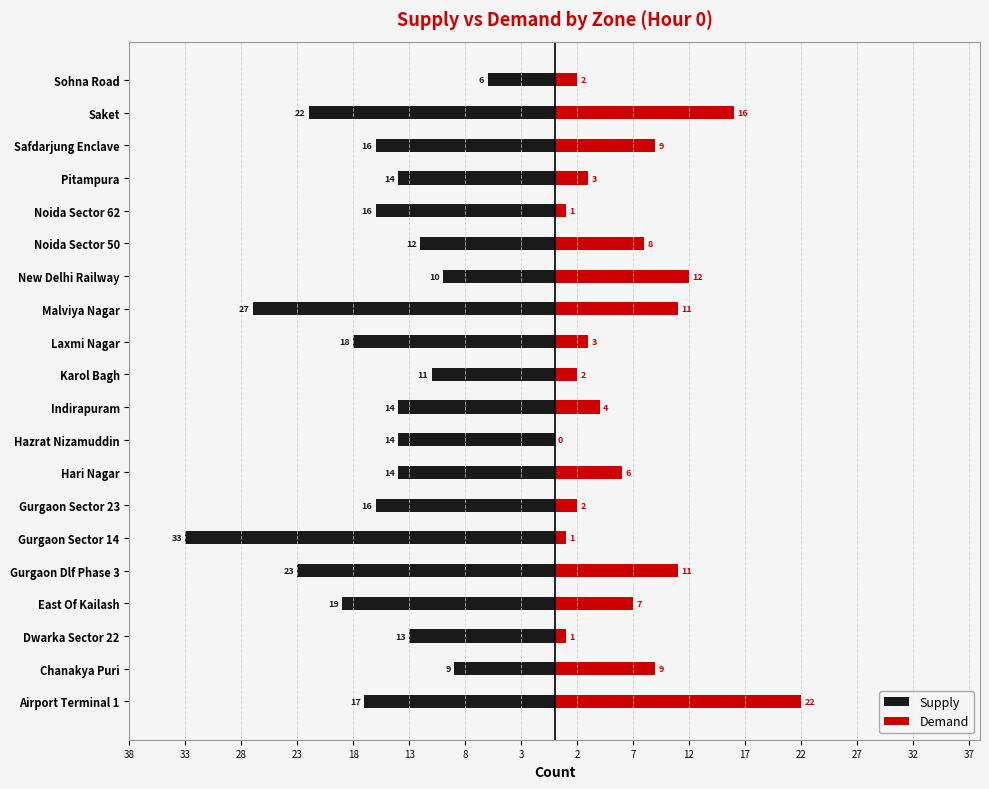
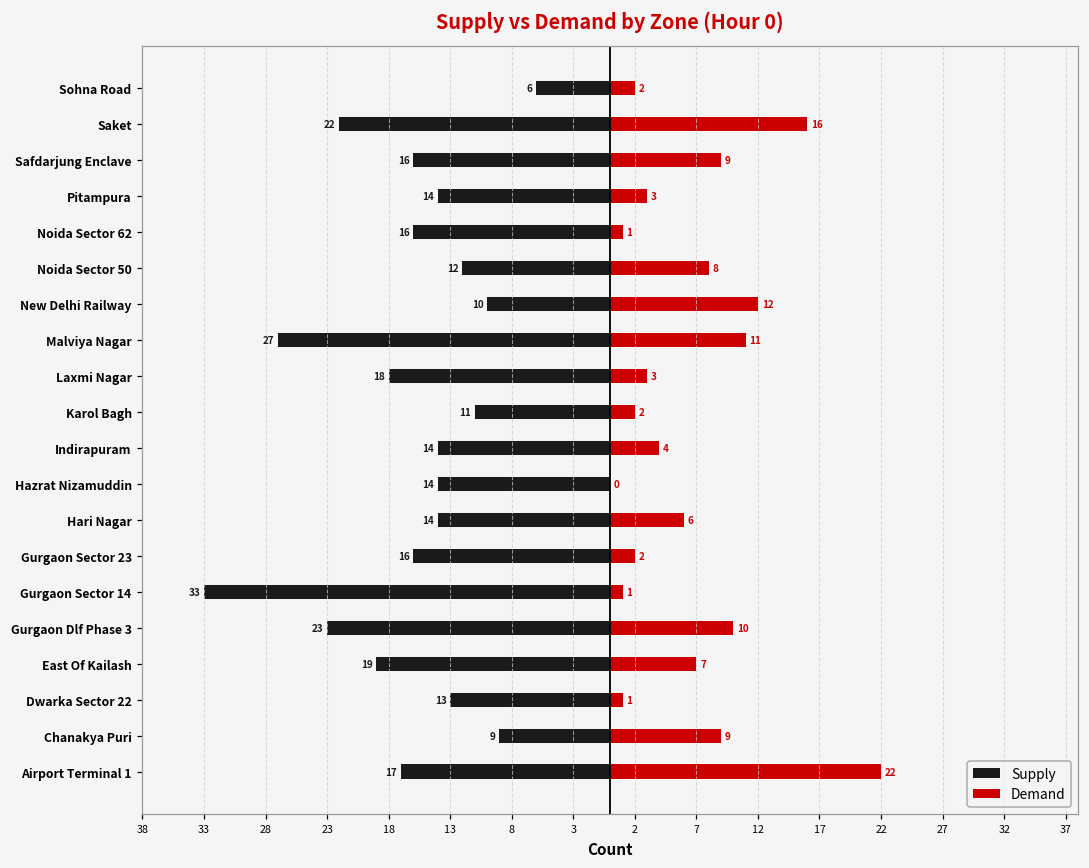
Demand, Gurgaon Dlf Phase 3: 11 -> 10
